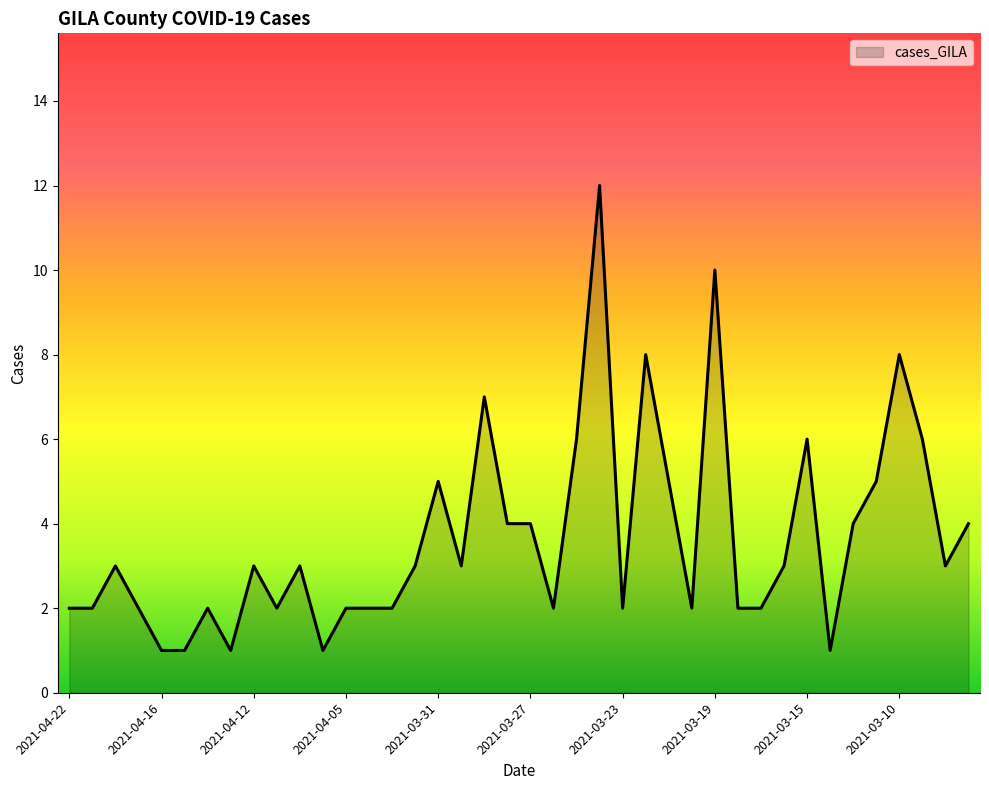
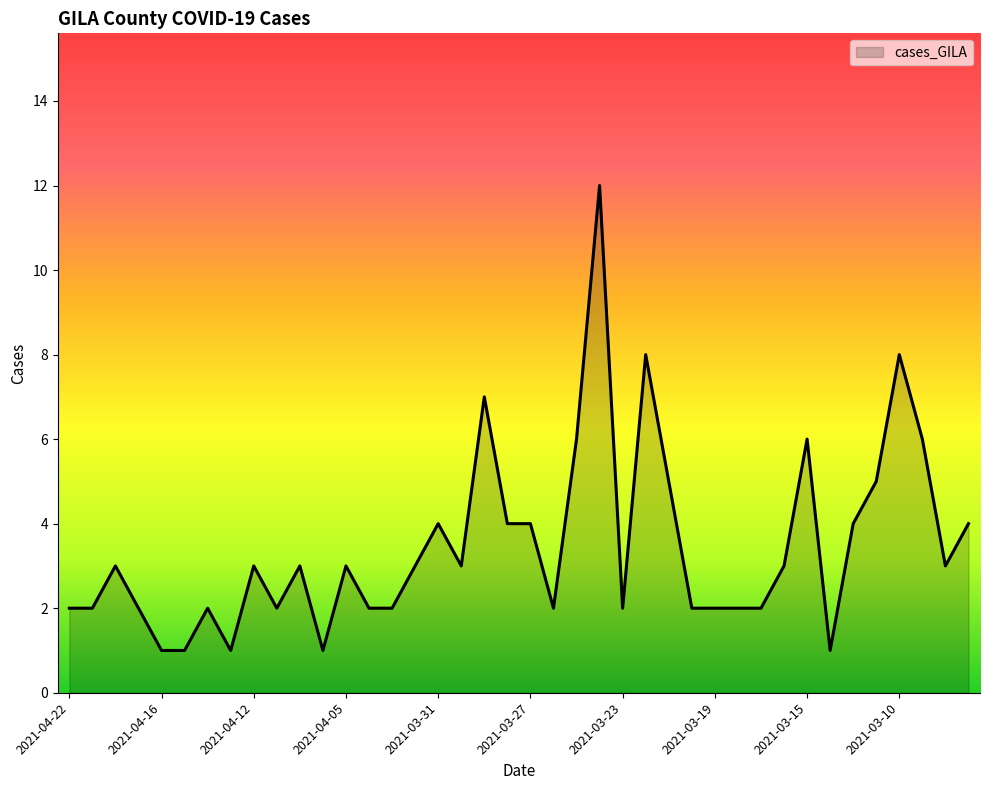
2021-04-05: 2 -> 3
2021-03-31: 5 -> 4
2021-03-19: 10 -> 2
